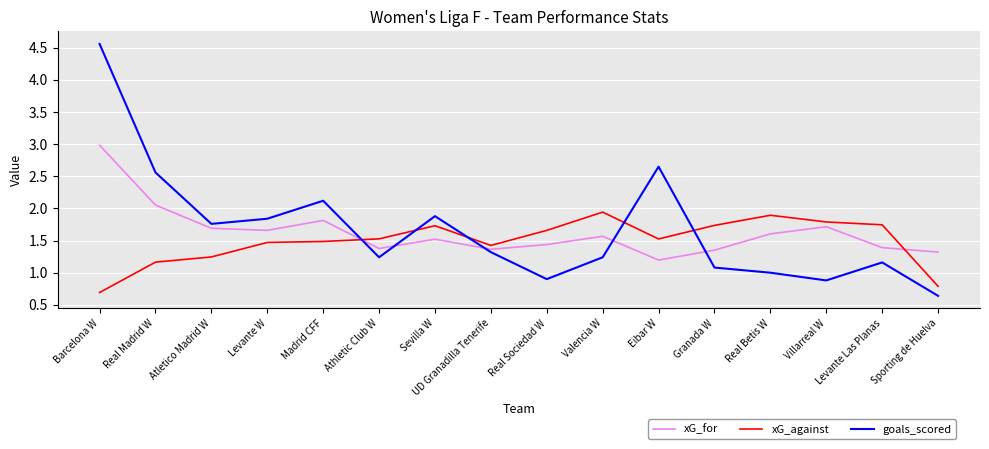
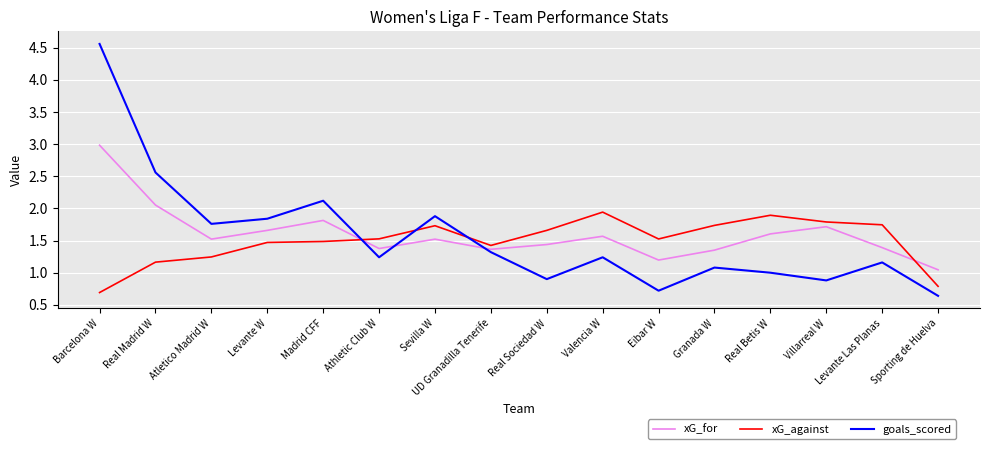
xG_for, Atletico Madrid W: 1.7 -> 1.5
goals_scored, Eibar W: 2.7 -> 0.7
xG_for, Sporting de Huelva: 1.3 -> 1.0
